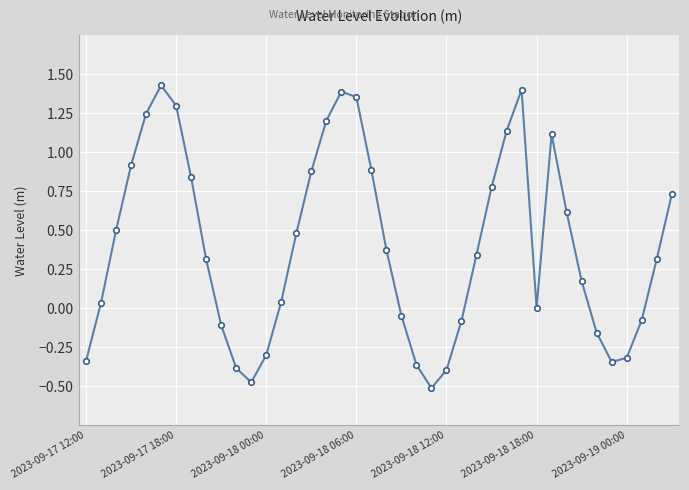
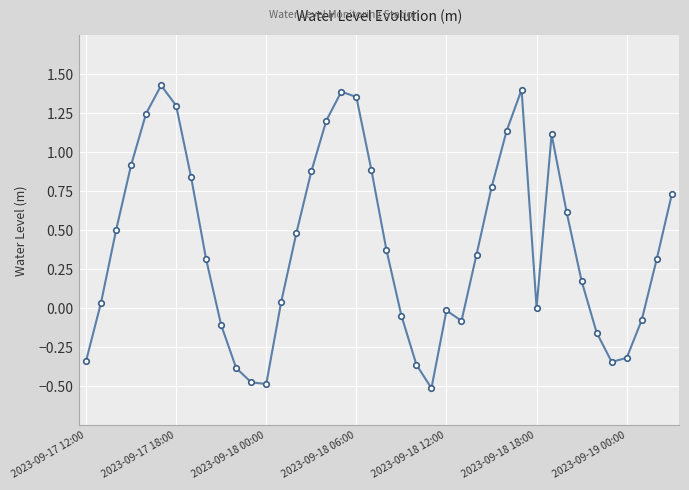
2023-09-18 00:00: -0.30 -> -0.48
2023-09-18 12:00: -0.39 -> -0.01
